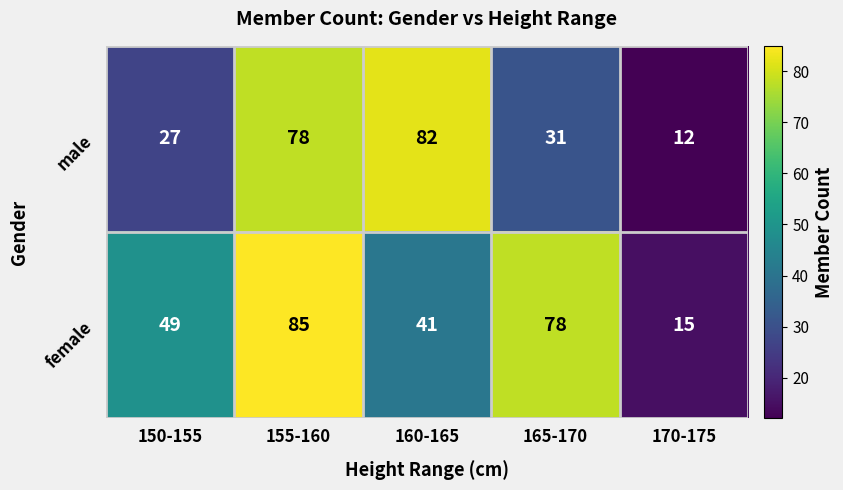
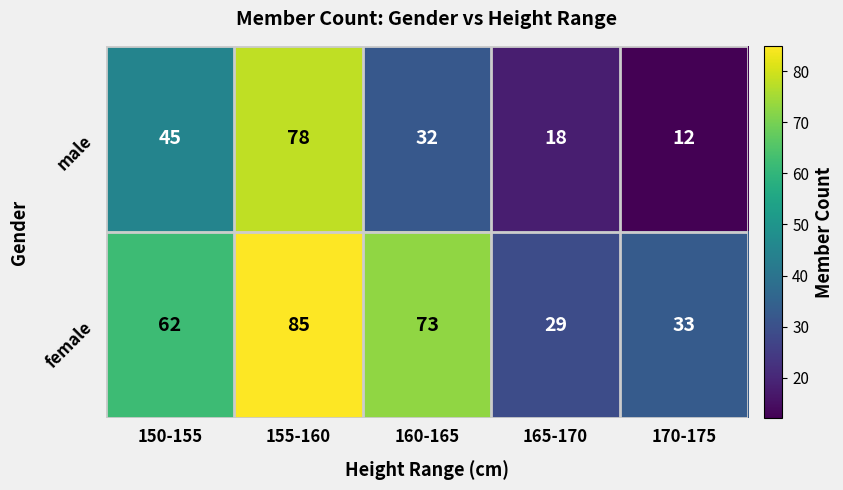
male, 150-155: 27 -> 45
male, 160-165: 82 -> 32
male, 165-170: 31 -> 18
female, 150-155: 49 -> 62
female, 160-165: 41 -> 73
female, 165-170: 78 -> 29
female, 170-175: 15 -> 33
